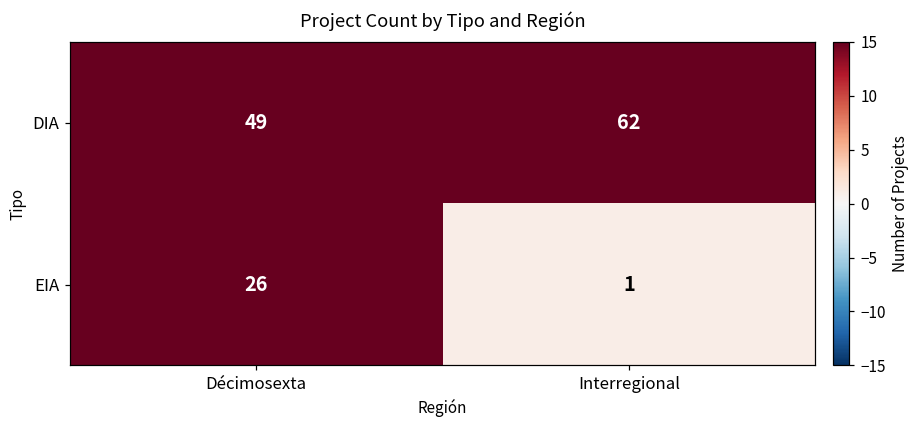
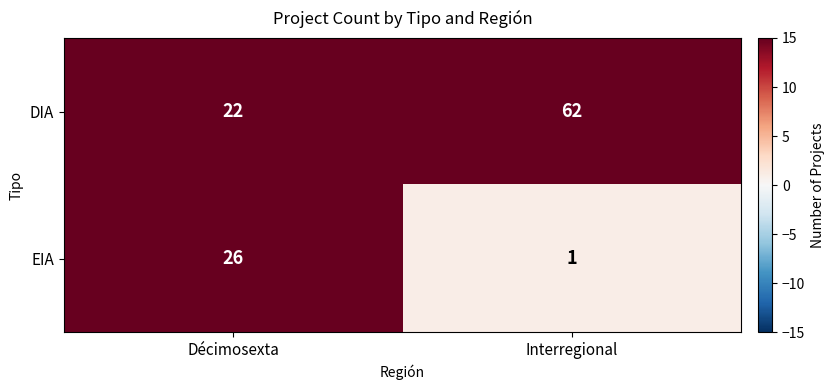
DIA, Décimosexta: 49 -> 22
